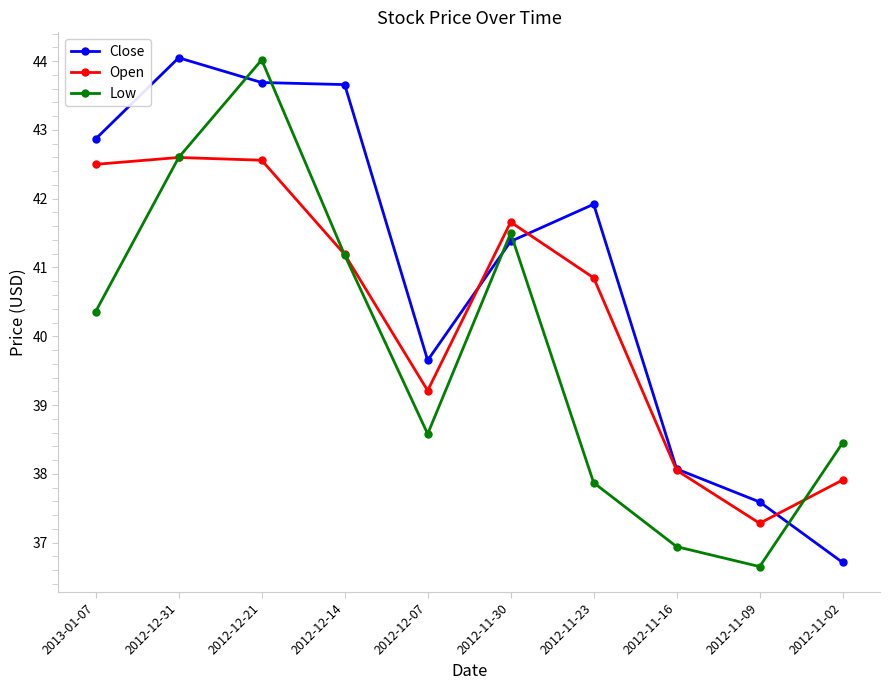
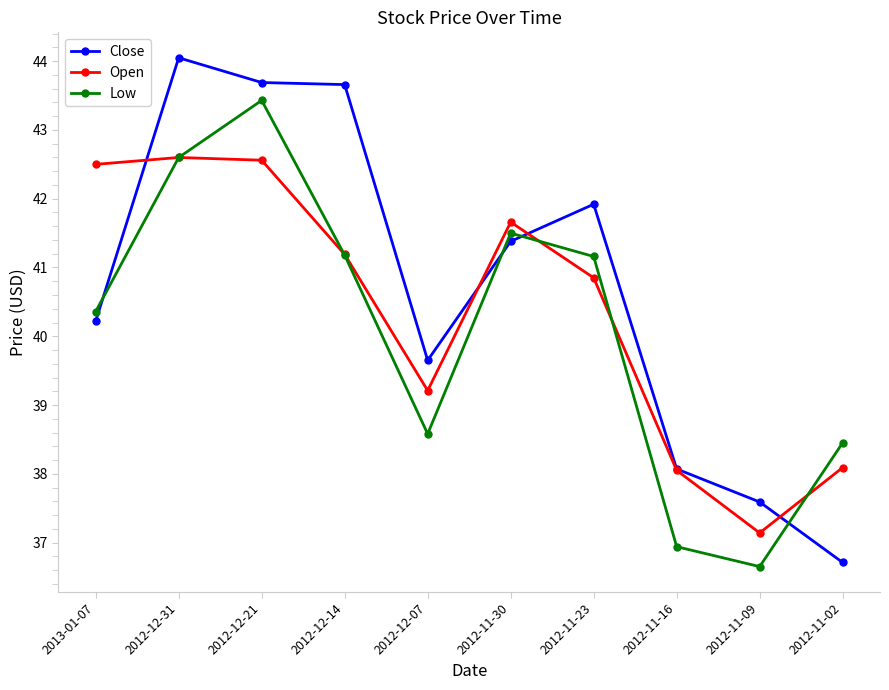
Close, 2013-01-07: 42.9 -> 40.2
Low, 2012-12-21: 44.0 -> 43.4
Low, 2012-11-23: 37.9 -> 41.2
Open, 2012-11-09: 37.3 -> 37.1
Open, 2012-11-02: 37.9 -> 38.1
